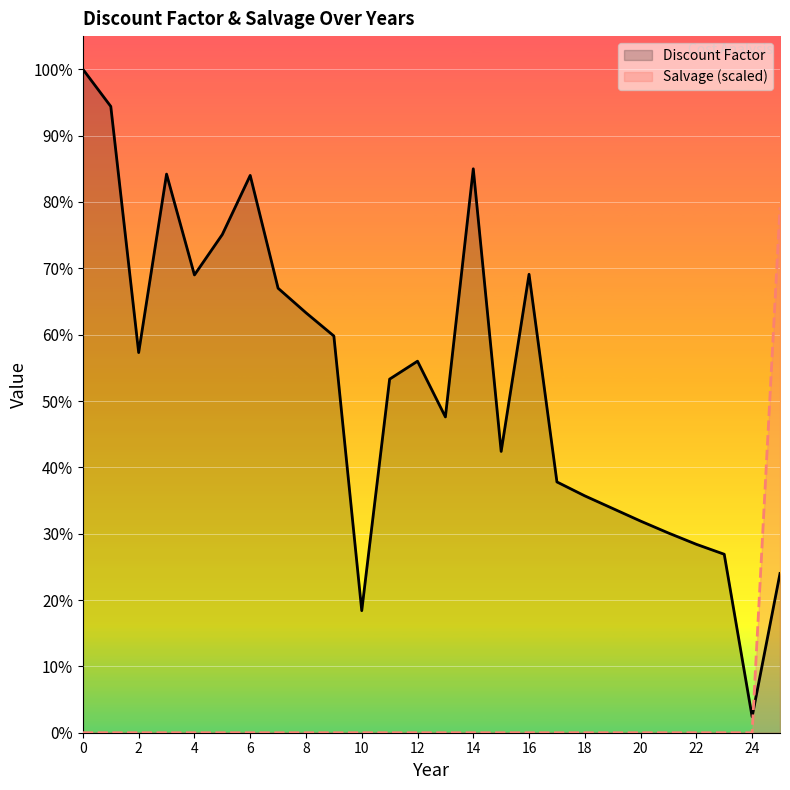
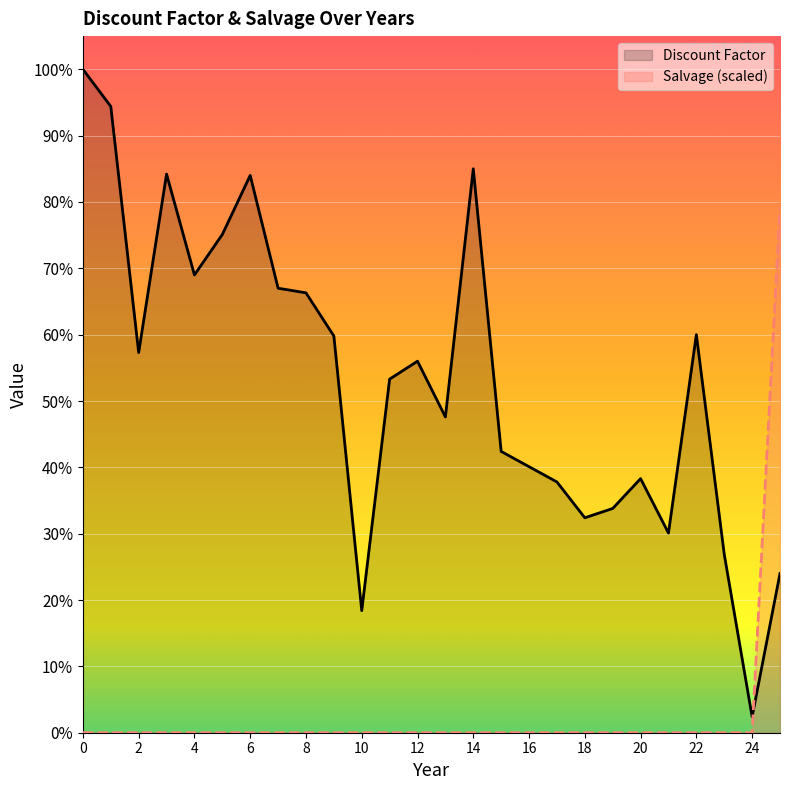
Discount Factor, 8: 63% -> 66%
Discount Factor, 16: 69% -> 40%
Discount Factor, 18: 36% -> 32%
Discount Factor, 20: 32% -> 38%
Discount Factor, 22: 28% -> 60%
